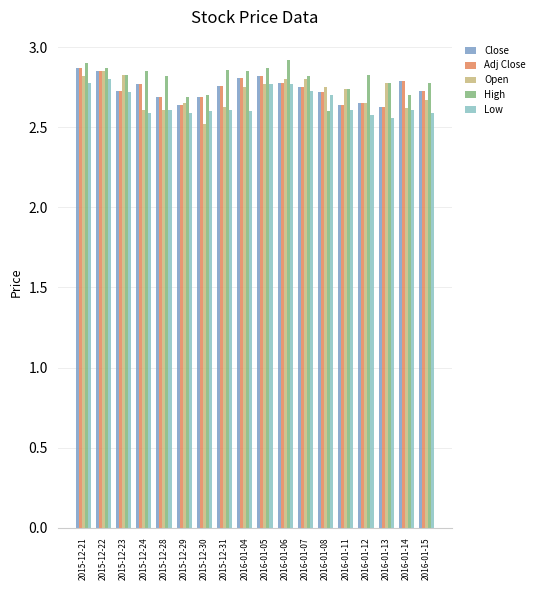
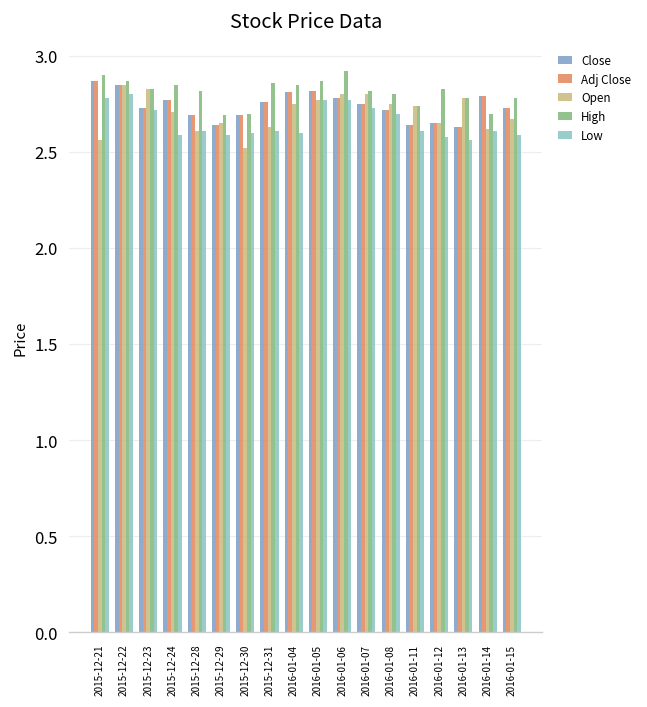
Open, 2015-12-21: 2.82 -> 2.56
Open, 2015-12-24: 2.61 -> 2.71
High, 2016-01-08: 2.6 -> 2.8
